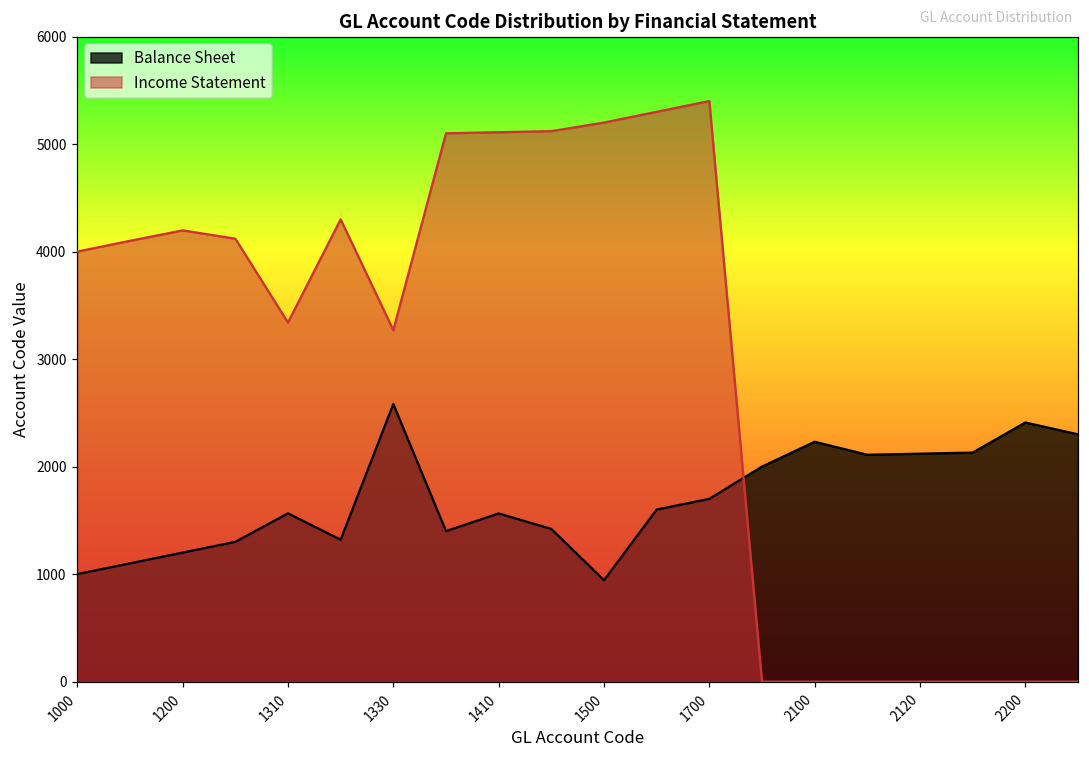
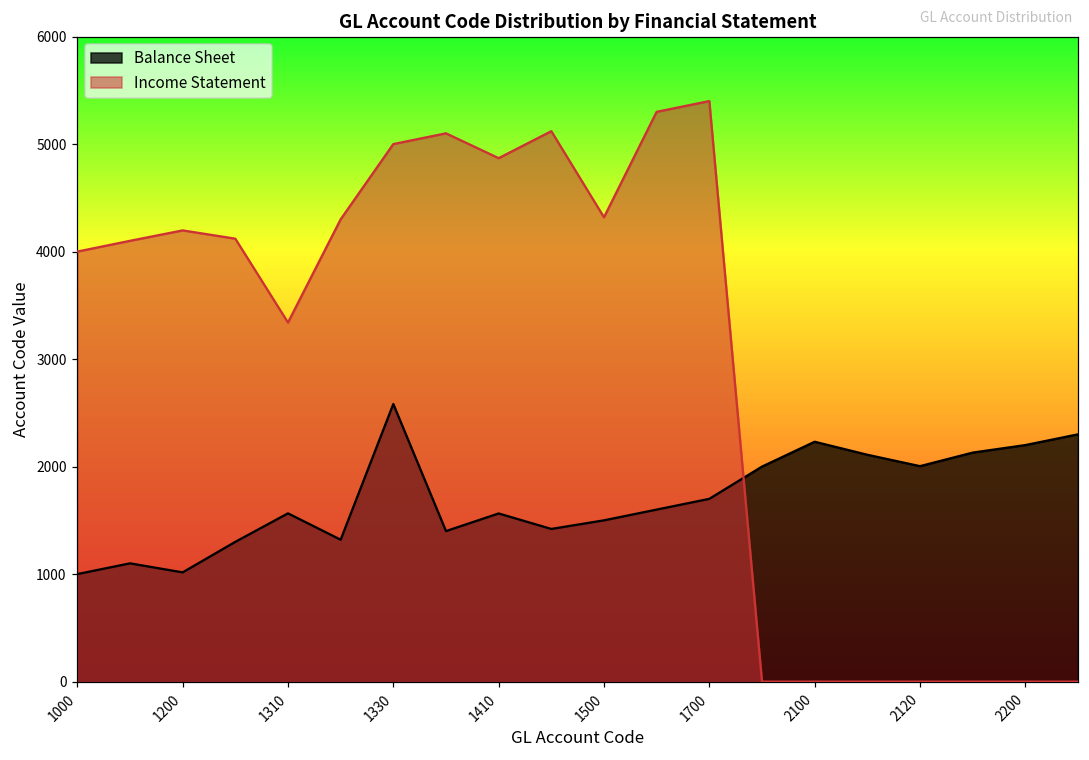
Balance Sheet, 1200: 1200 -> 1000
Income Statement, 1330: 3300 -> 5000
Income Statement, 1410: 5100 -> 4900
Balance Sheet, 1500: 900 -> 1500
Income Statement, 1500: 5200 -> 4300
Balance Sheet, 2120: 2100 -> 2000
Balance Sheet, 2200: 2400 -> 2200
